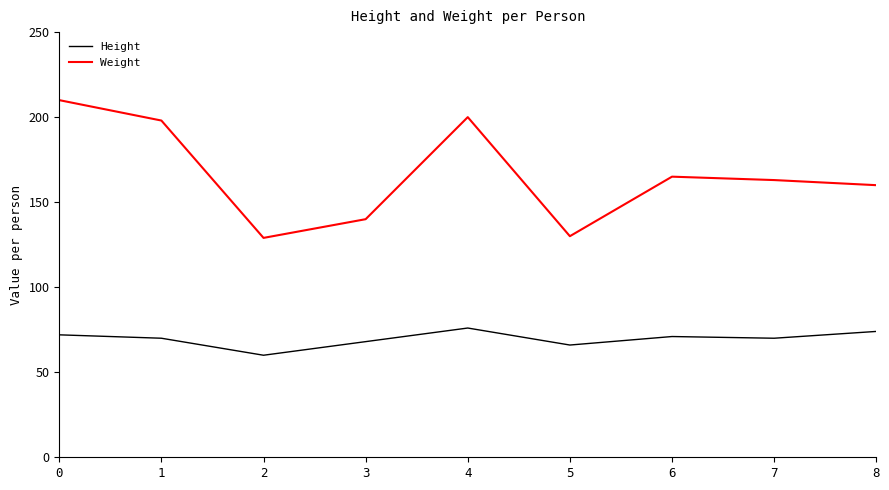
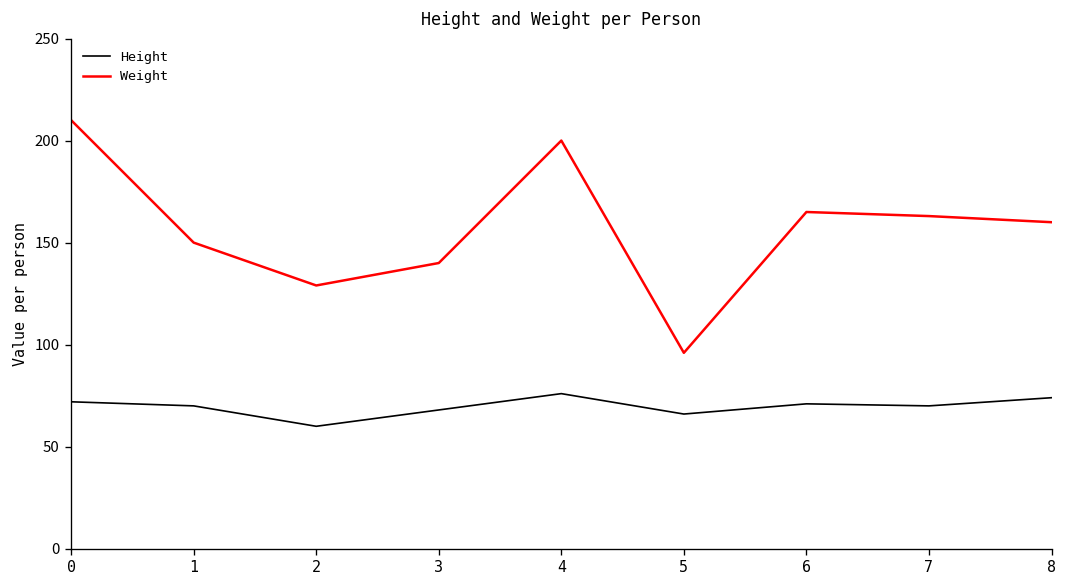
Weight, 1: 198 -> 150
Weight, 5: 130 -> 96
